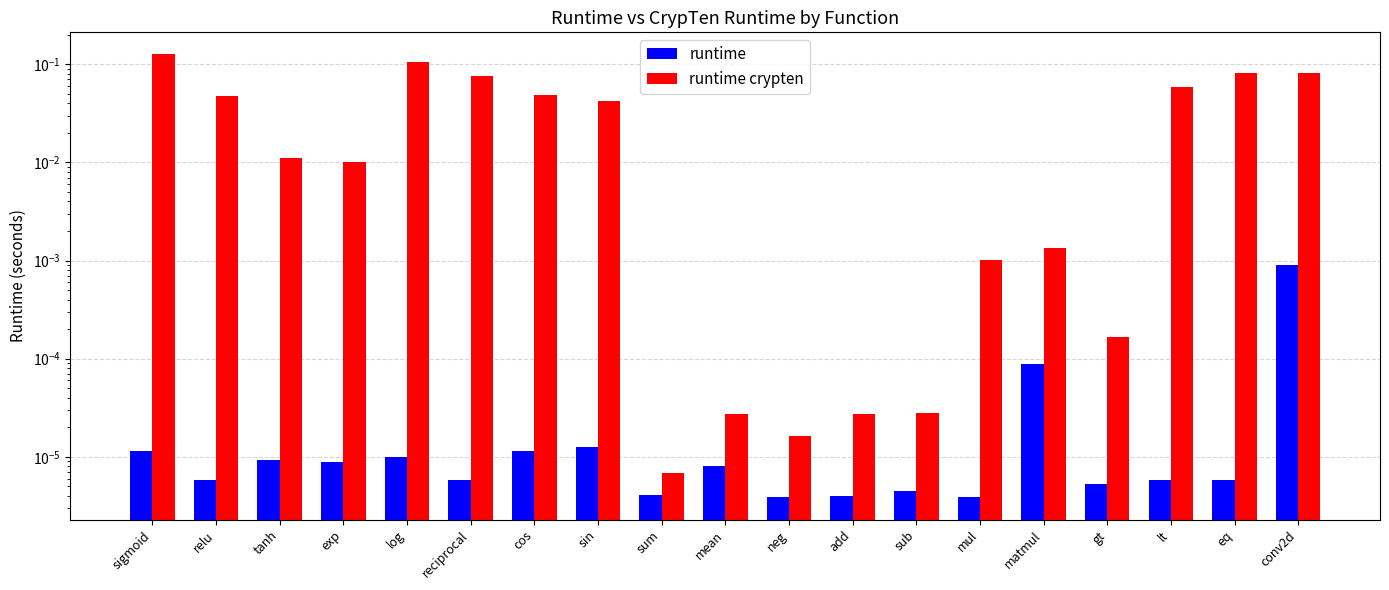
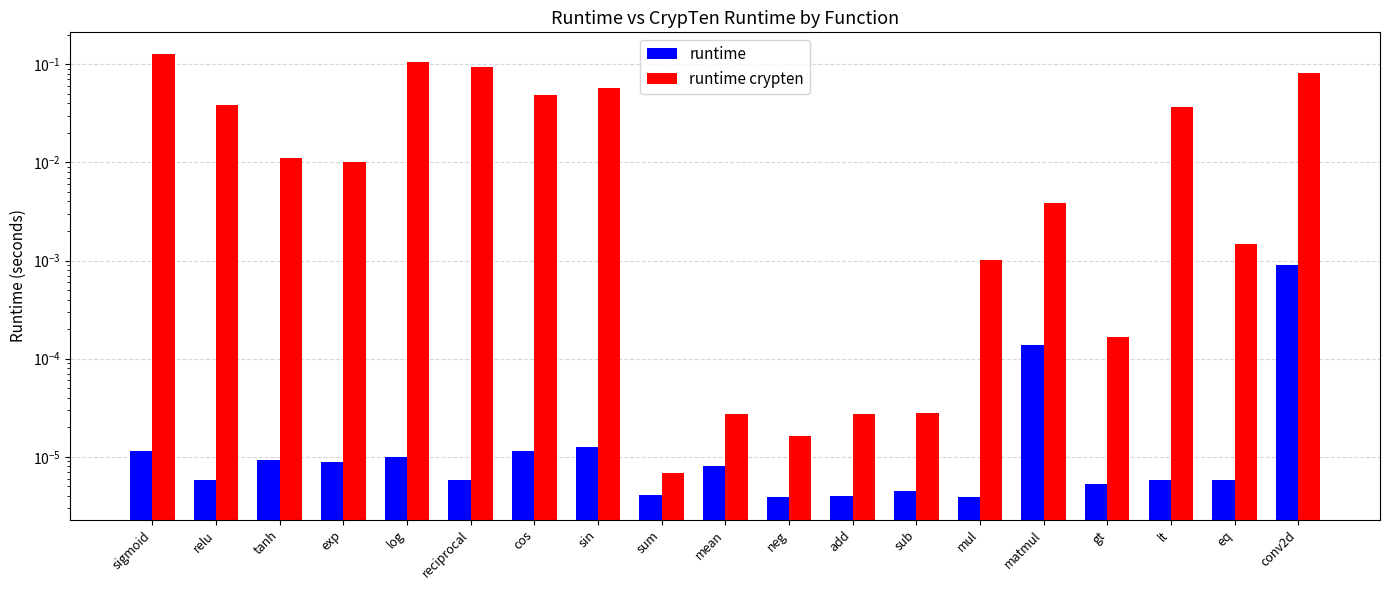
runtime crypten, relu: 0.05 -> 0.039
runtime crypten, reciprocal: 0.08 -> 0.09
runtime crypten, sin: 0.043 -> 0.06
runtime, matmul: 0.00009 -> 0.00014
runtime crypten, matmul: 0.0013 -> 0.0038
runtime crypten, lt: 0.06 -> 0.037
runtime crypten, eq: 0.08 -> 0.0015
